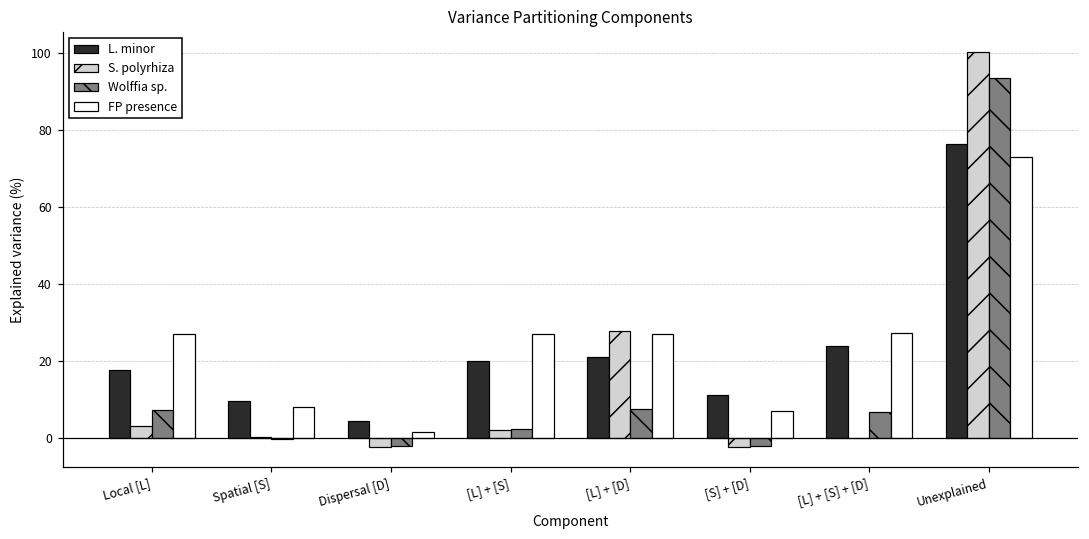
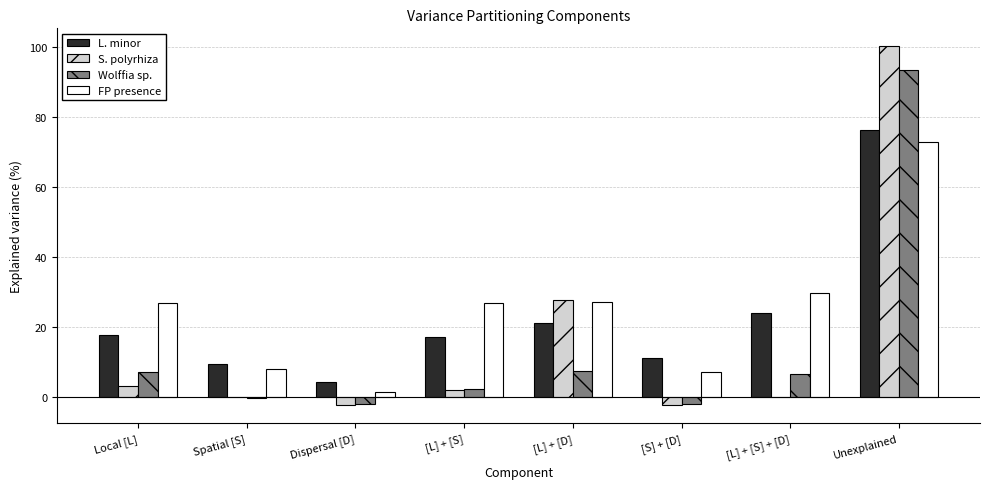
L. minor, [L] + [S]: 20 -> 17
FP presence, [L] + [S] + [D]: 27 -> 30
